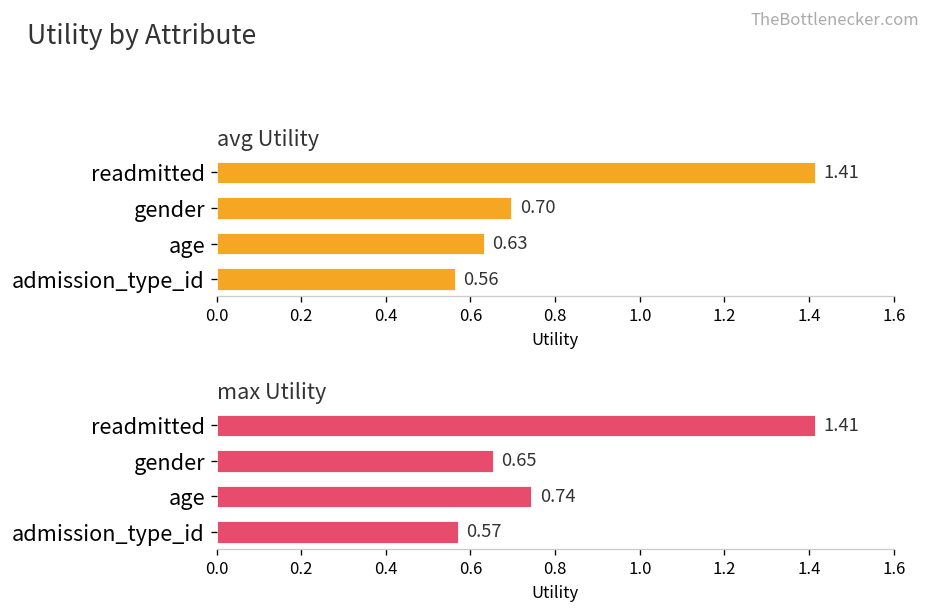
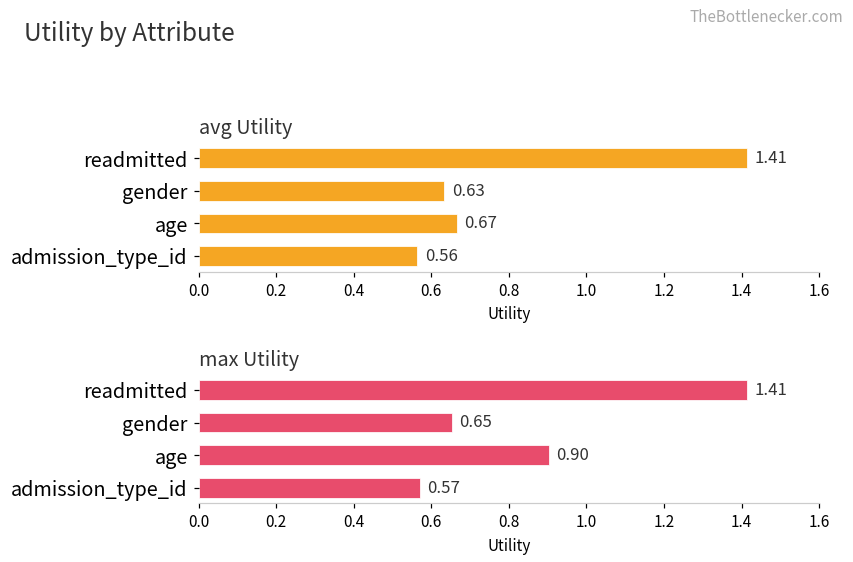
avg Utility, gender: 0.70 -> 0.63
avg Utility, age: 0.63 -> 0.67
max Utility, age: 0.74 -> 0.90
